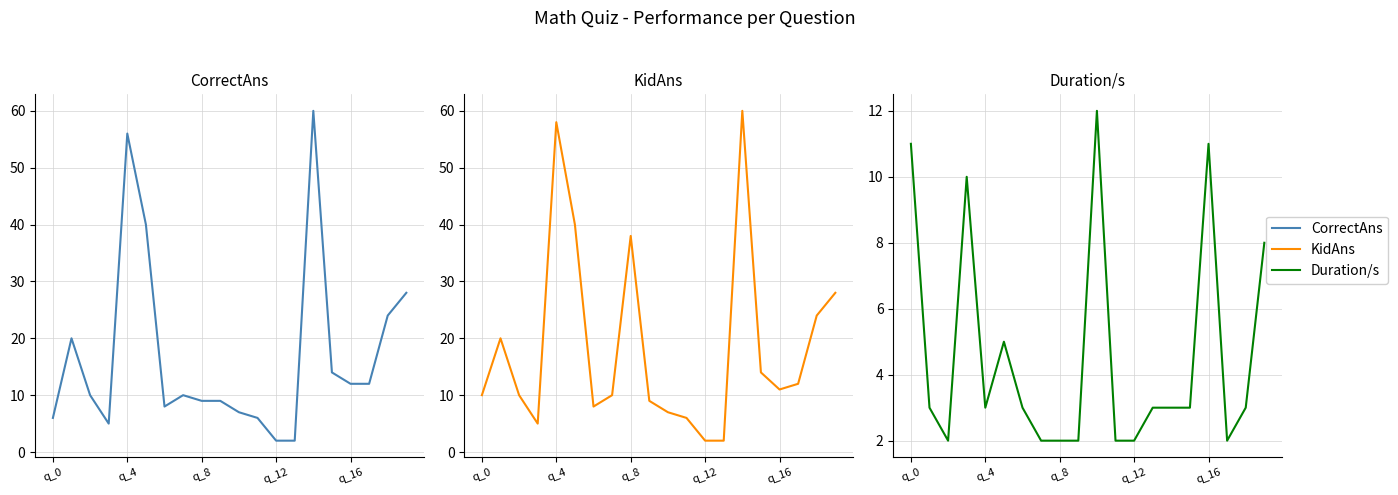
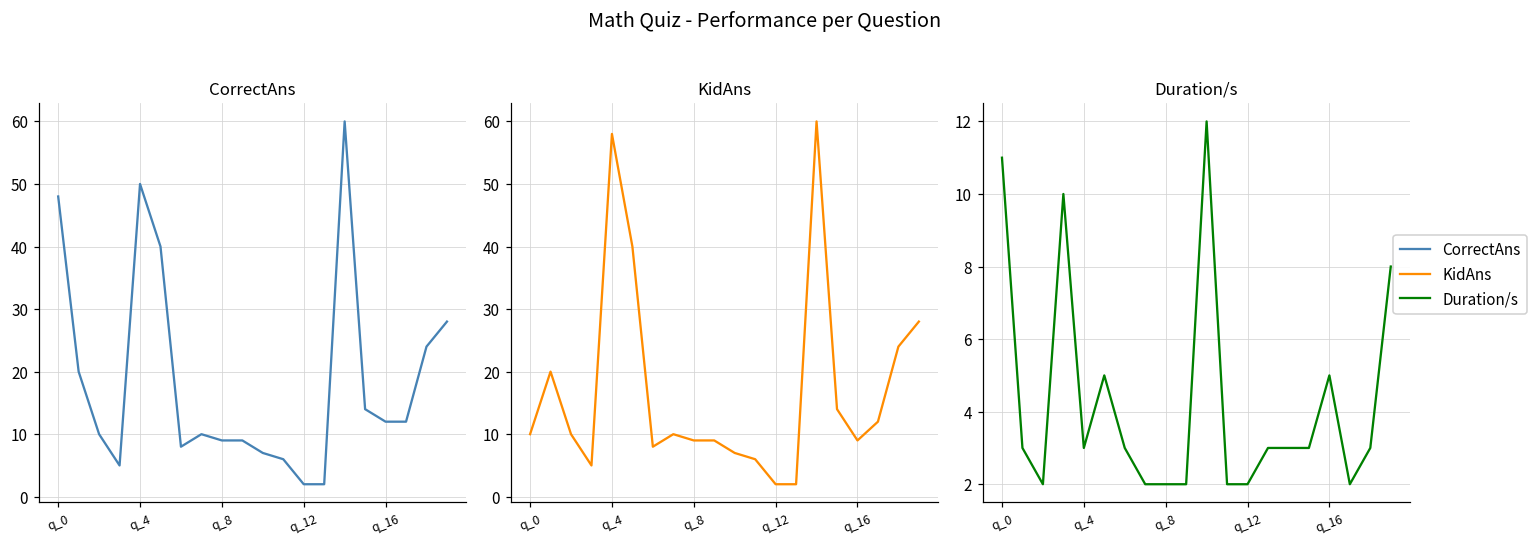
CorrectAns, q_0: 6 -> 48
CorrectAns, q_4: 56 -> 50
KidAns, q_8: 38 -> 9
KidAns, q_16: 11 -> 9
Duration/s, q_16: 11 -> 5
